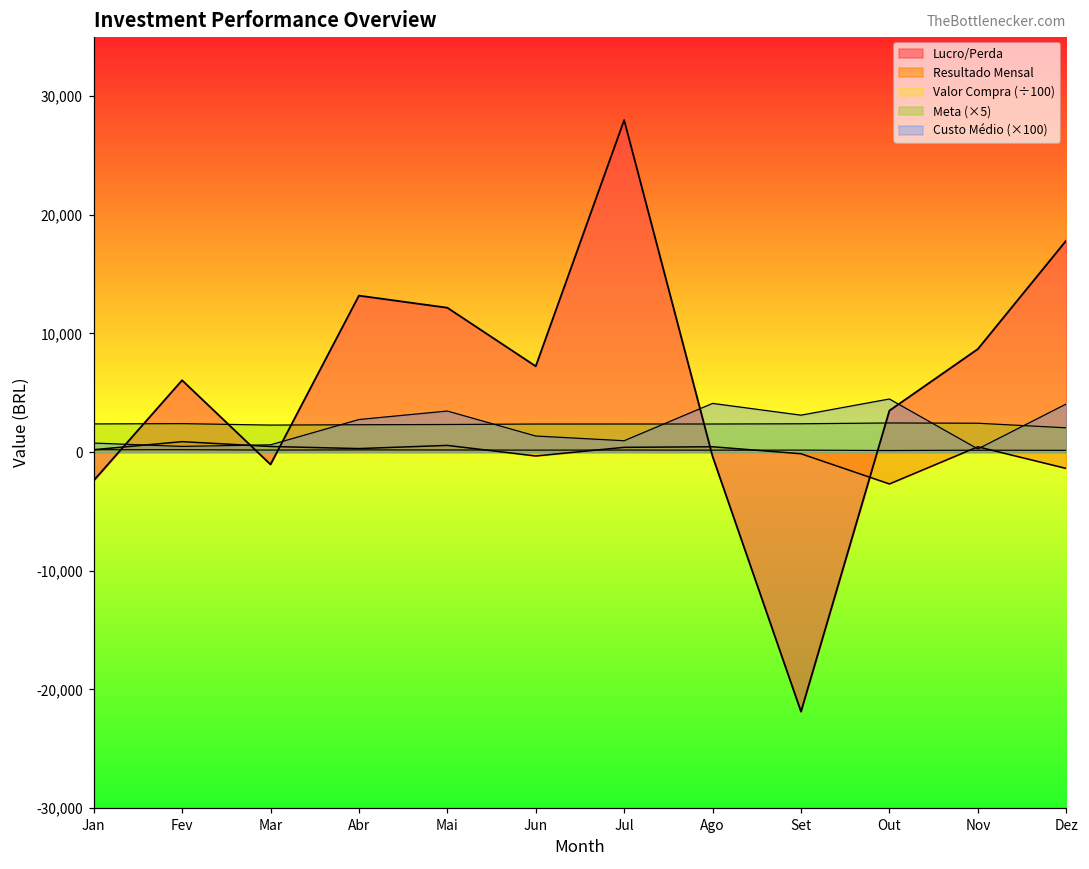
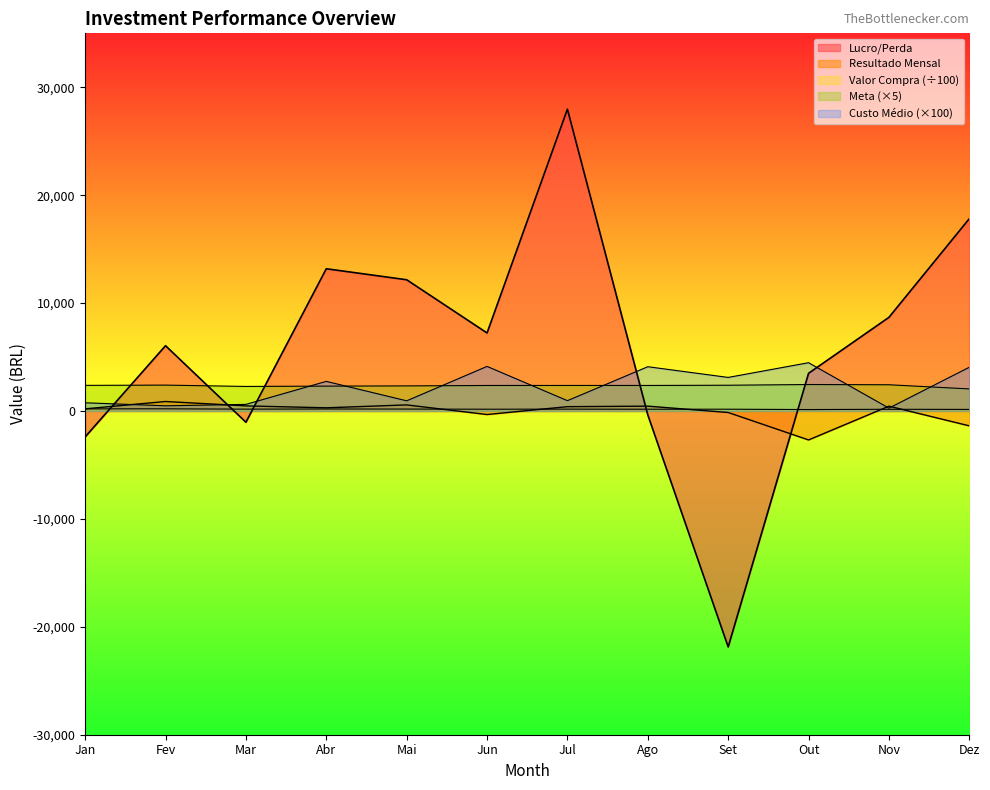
Custo Médio (×100), Mai: 3,500 -> 900
Custo Médio (×100), Jun: 1,400 -> 4,100
